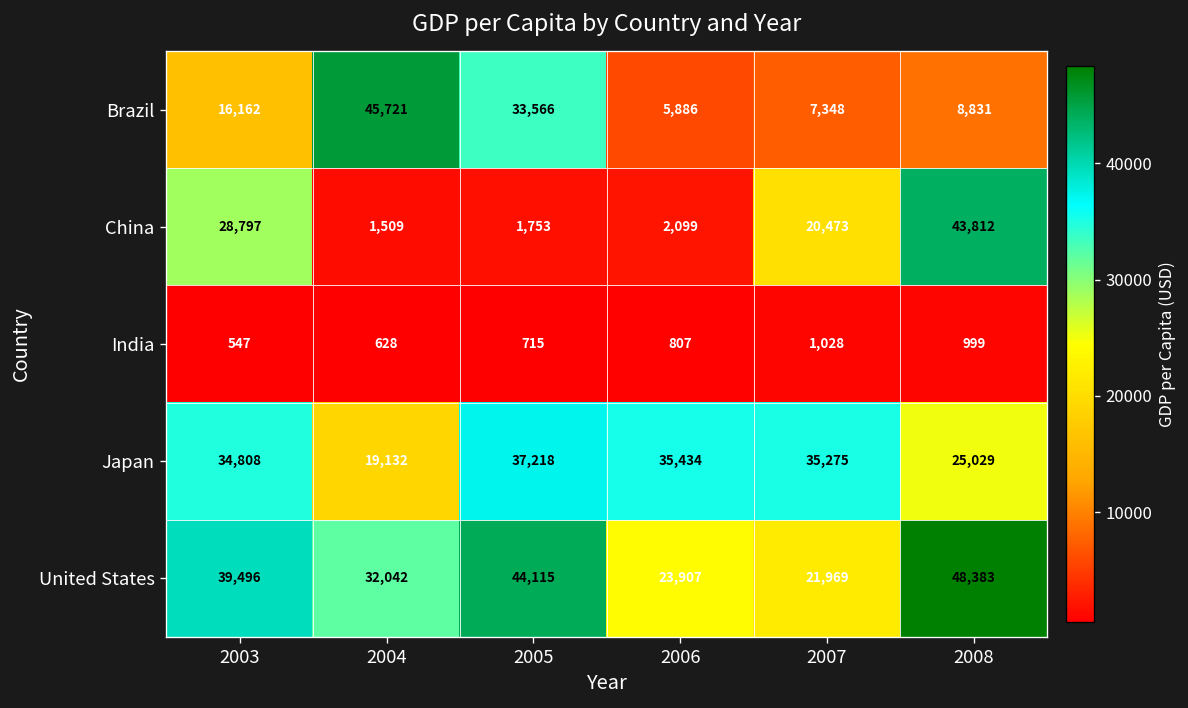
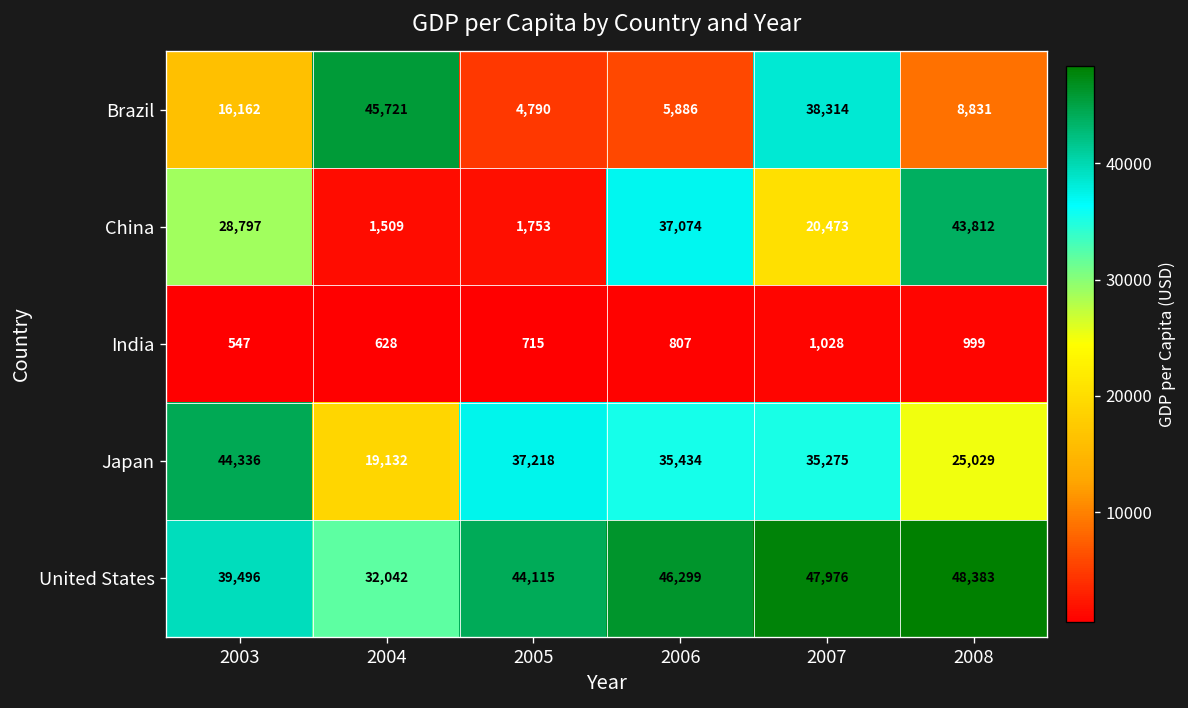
Brazil, 2005: 33,566 -> 4,790
Brazil, 2007: 7,348 -> 38,314
China, 2006: 2,099 -> 37,074
Japan, 2003: 34,808 -> 44,336
United States, 2006: 23,907 -> 46,299
United States, 2007: 21,969 -> 47,976
